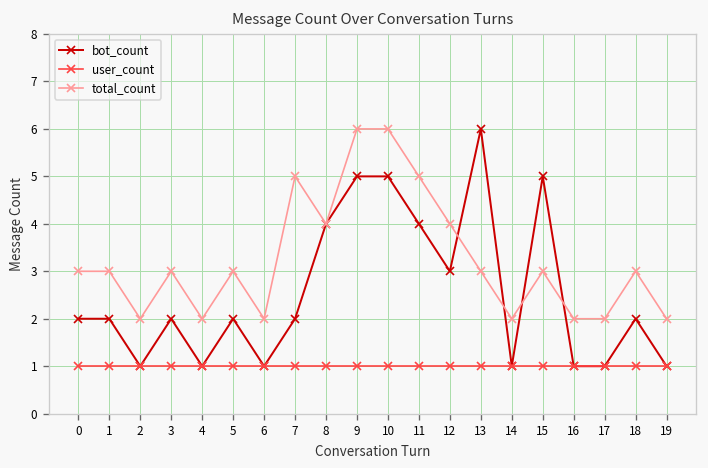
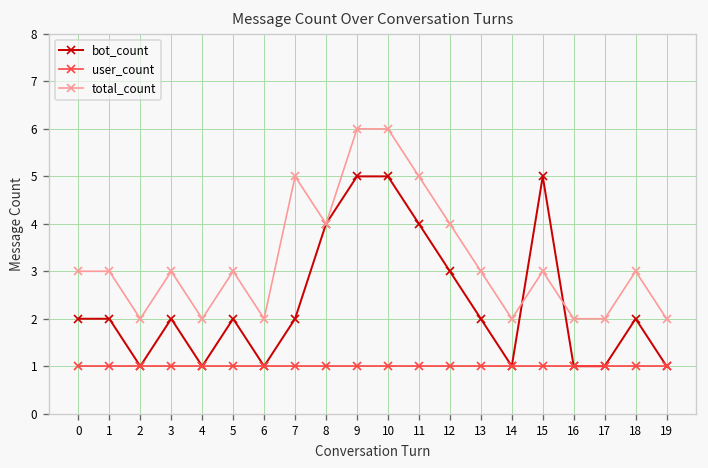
bot_count, 13: 6 -> 2
